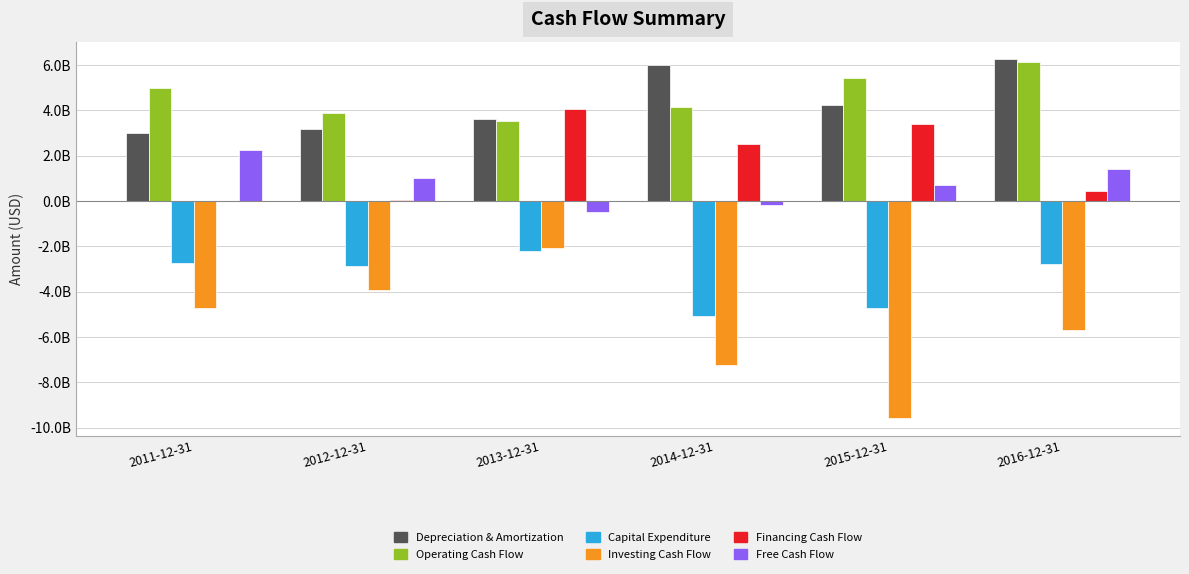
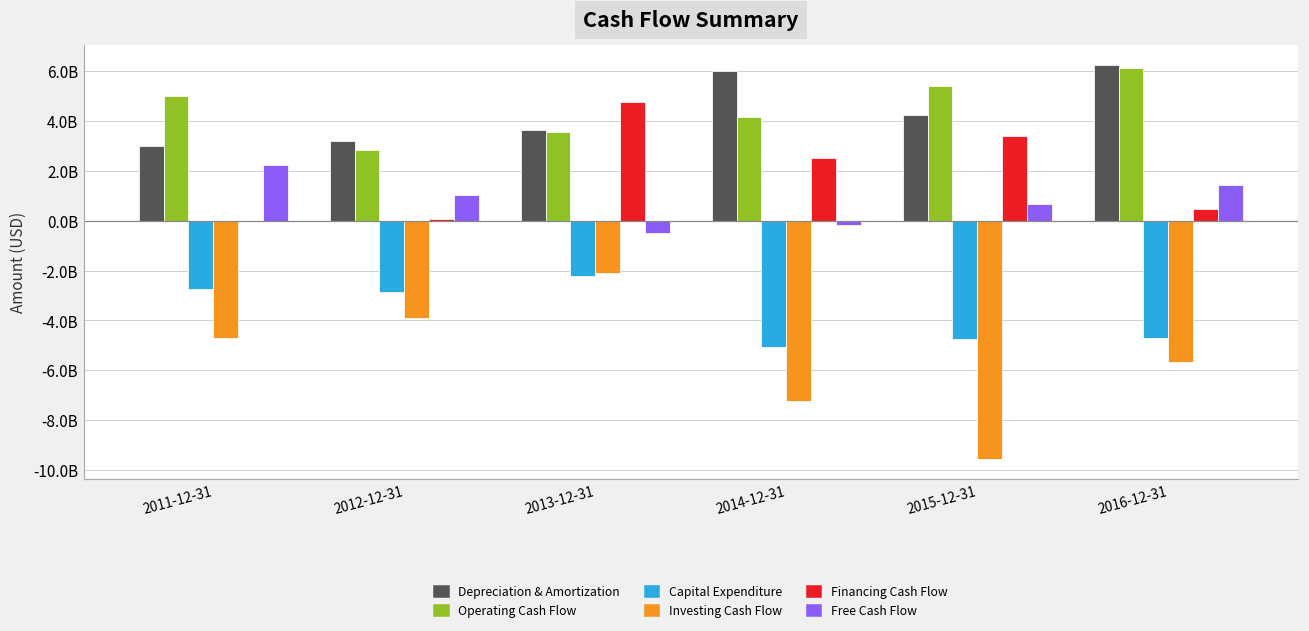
Operating Cash Flow, 2012-12-31: 3900000000 -> 2800000000
Financing Cash Flow, 2013-12-31: 4000000000 -> 4800000000
Capital Expenditure, 2016-12-31: -2800000000 -> -4700000000
